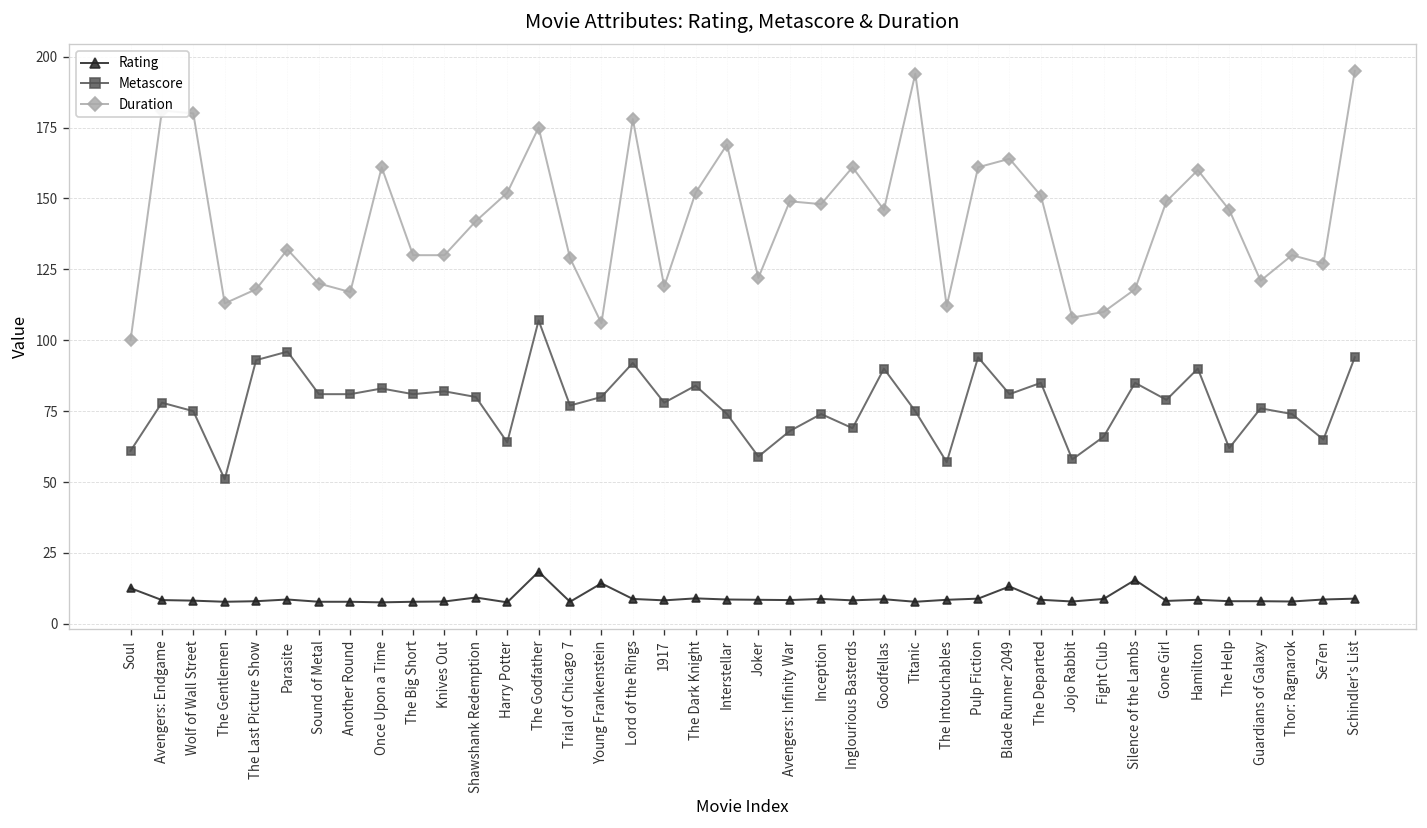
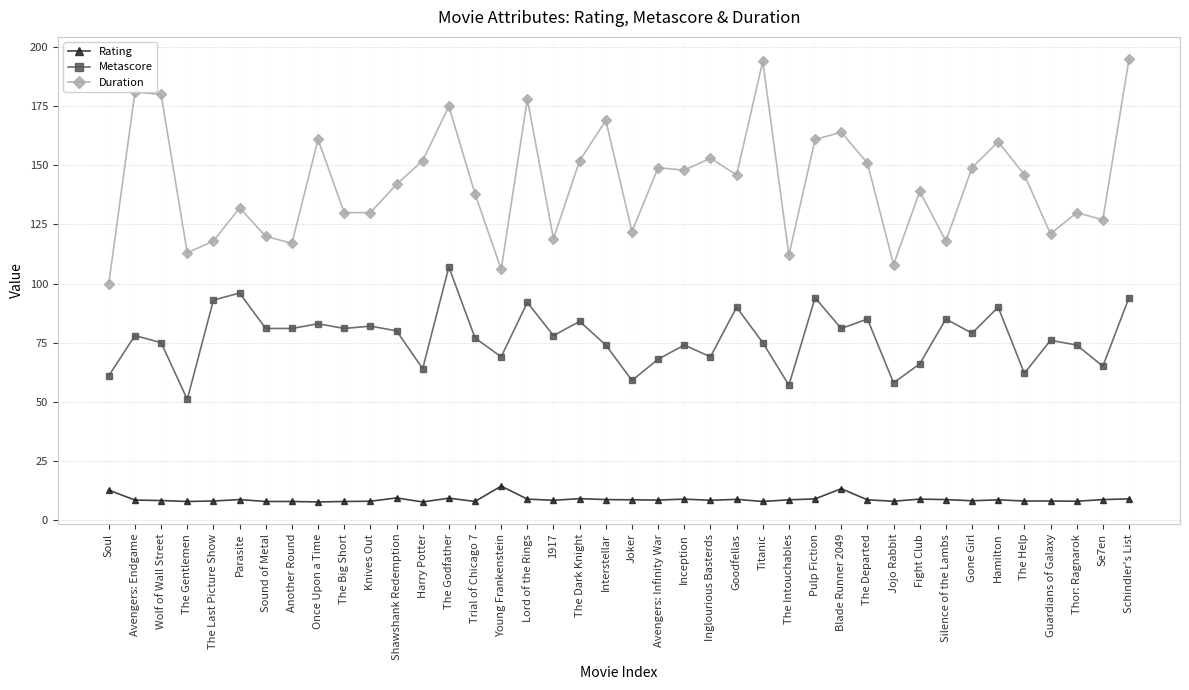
Rating, The Godfather: 18 -> 9
Duration, Trial of Chicago 7: 129 -> 138
Metascore, Young Frankenstein: 80 -> 69
Duration, Inglourious Basterds: 161 -> 153
Duration, Fight Club: 110 -> 139
Rating, Silence of the Lambs: 16 -> 9
